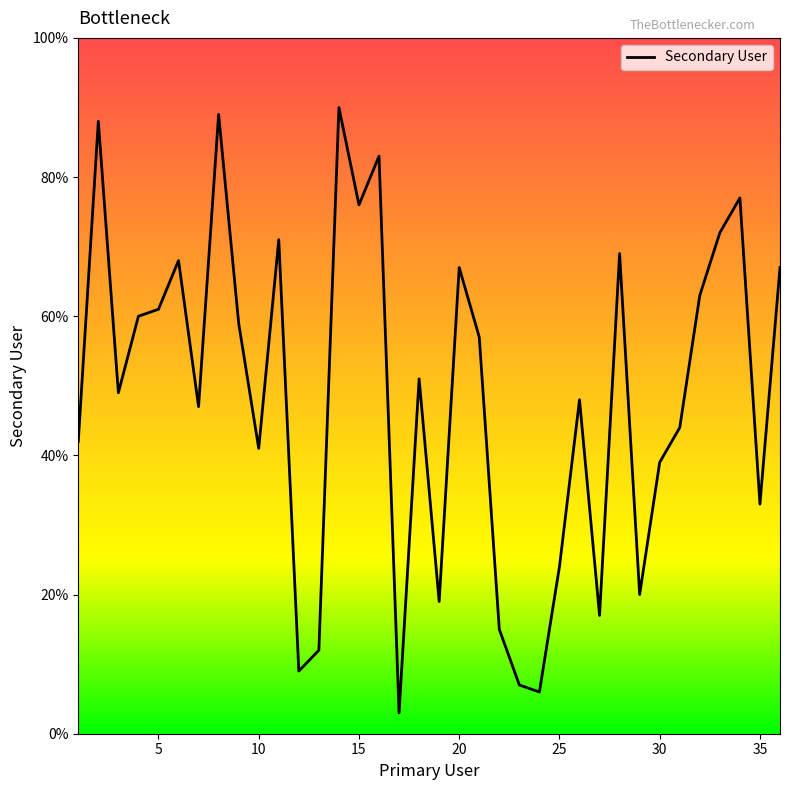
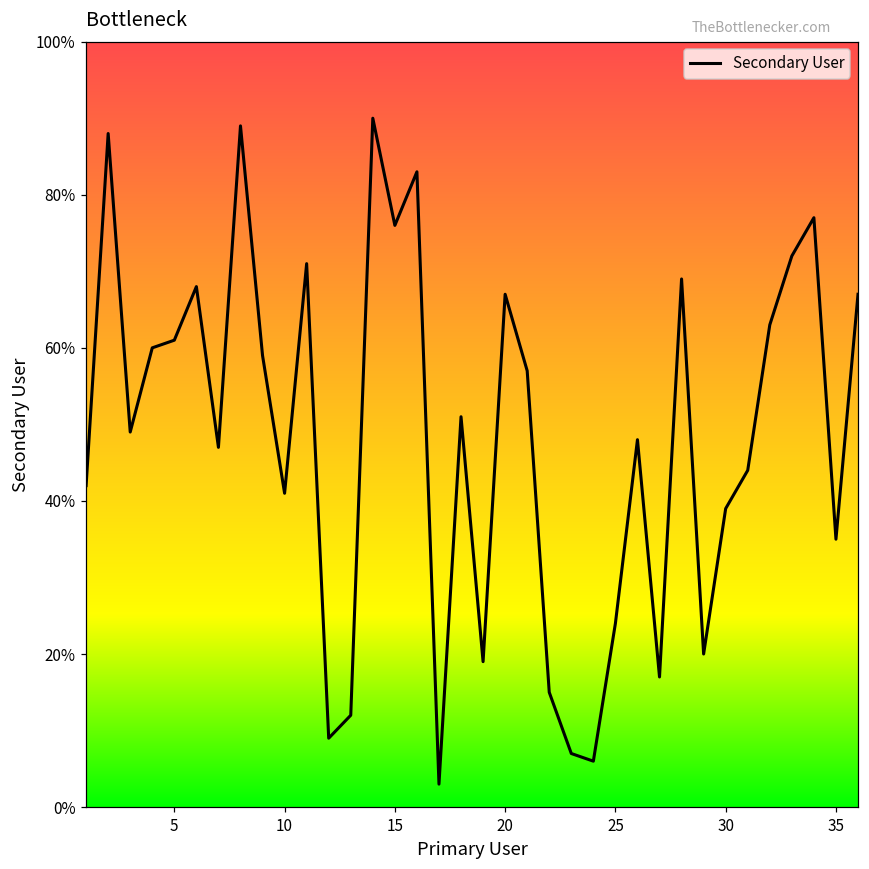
35: 33% -> 35%
